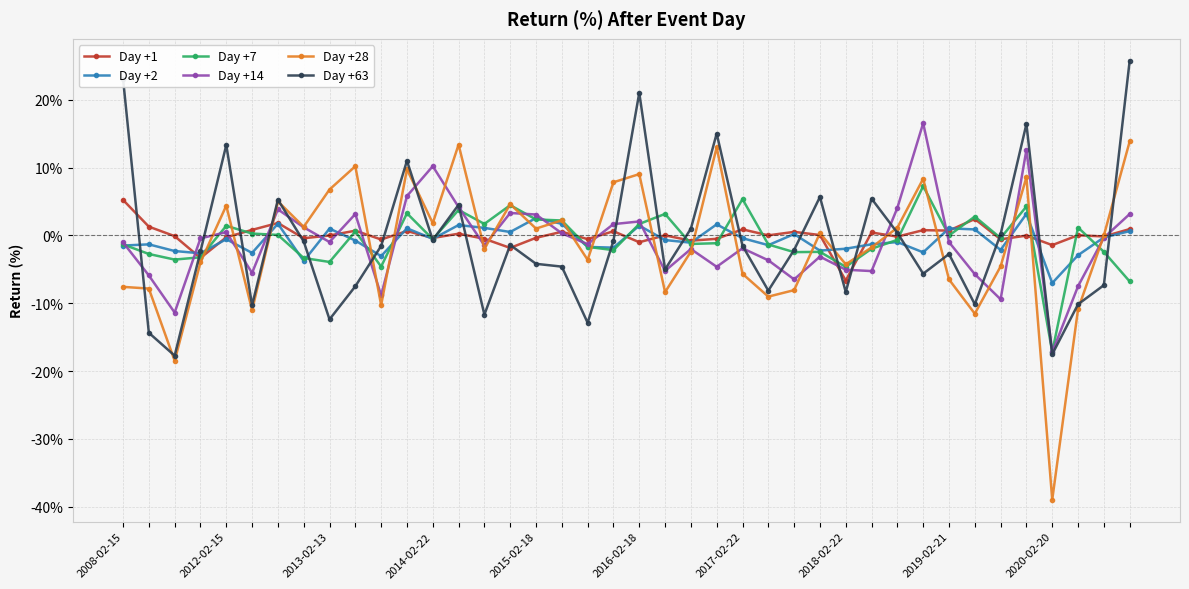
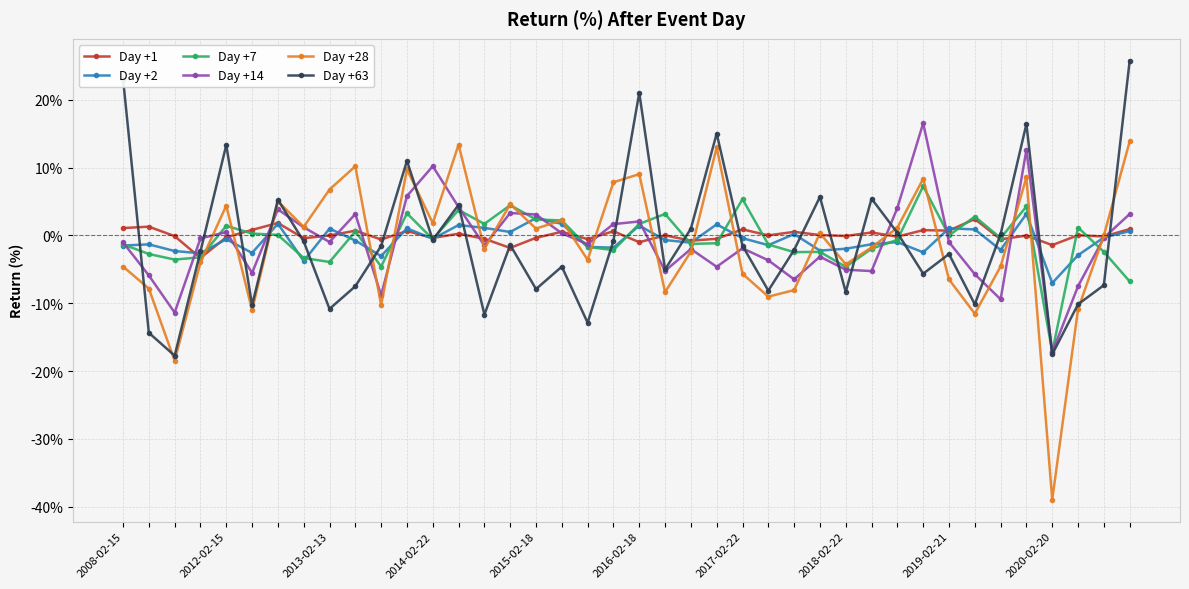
Day +1, 2008-02-15: 5% -> 1%
Day +28, 2008-02-15: -8% -> -5%
Day +63, 2013-02-13: -12% -> -11%
Day +63, 2015-02-18: -4% -> -8%
Day +1, 2018-02-22: -7% -> 0%
